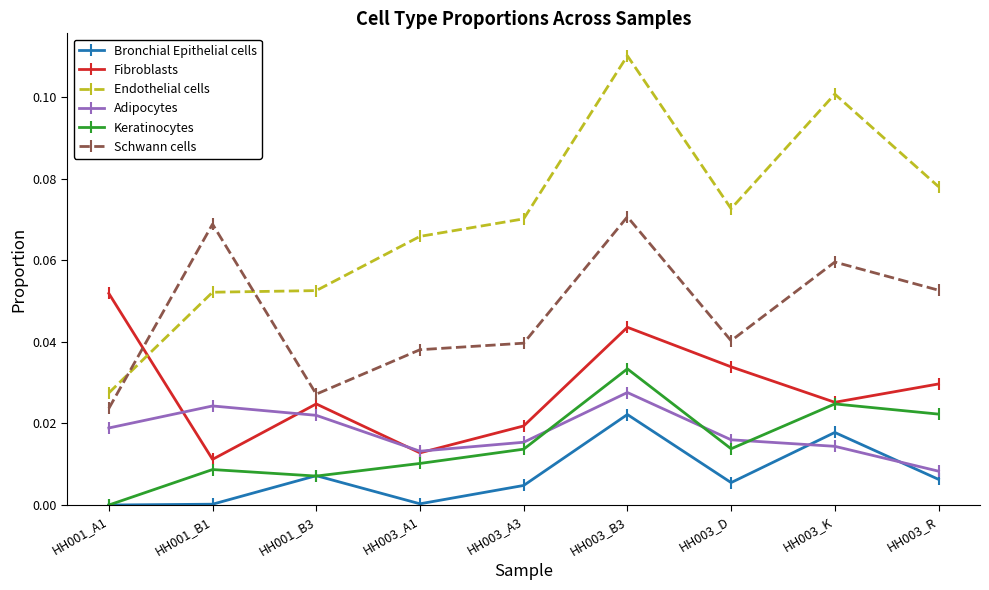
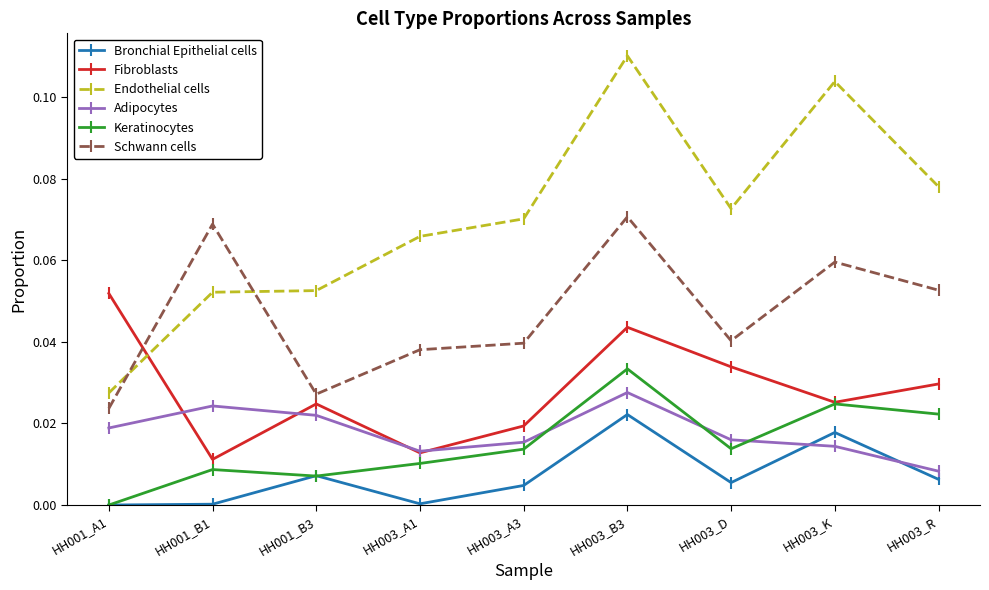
Endothelial cells, HH003_K: 0.101 -> 0.104
